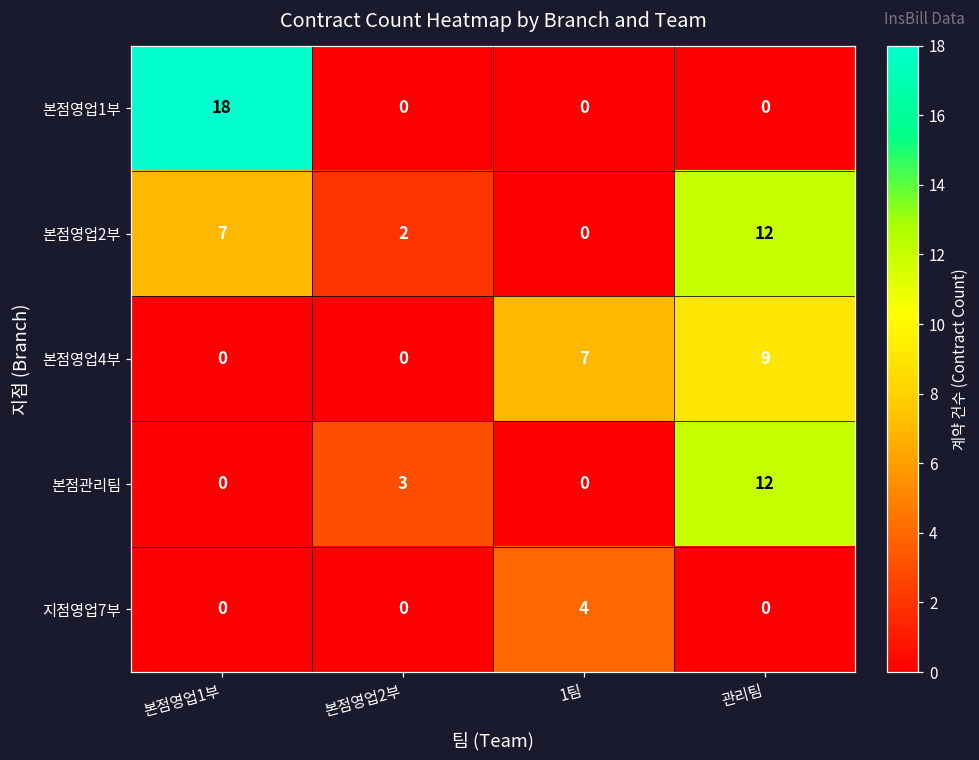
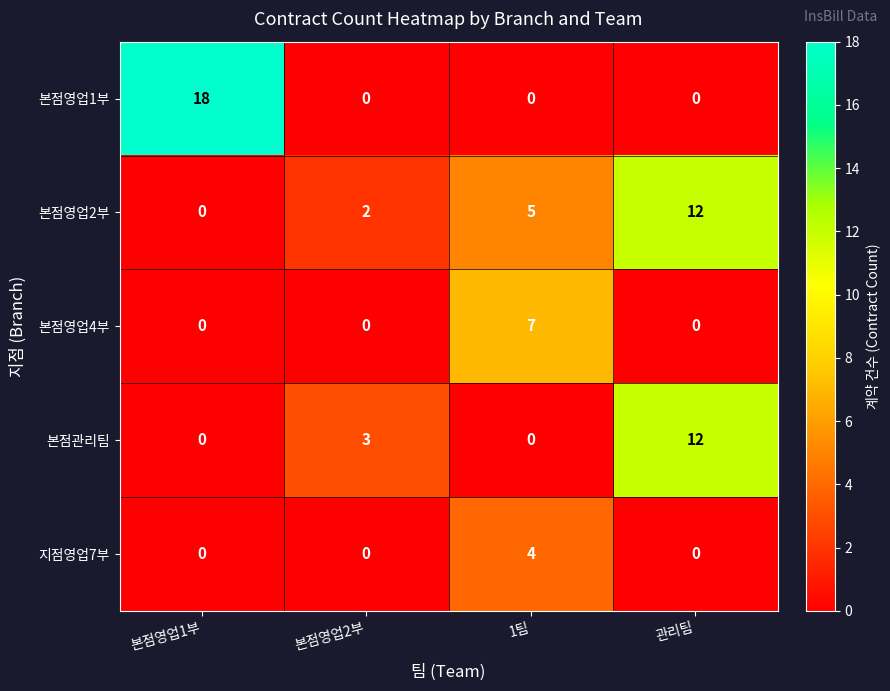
본점영업2부, 본점영업1부: 7 -> 0
본점영업2부, 1팀: 0 -> 5
본점영업4부, 관리팀: 9 -> 0
